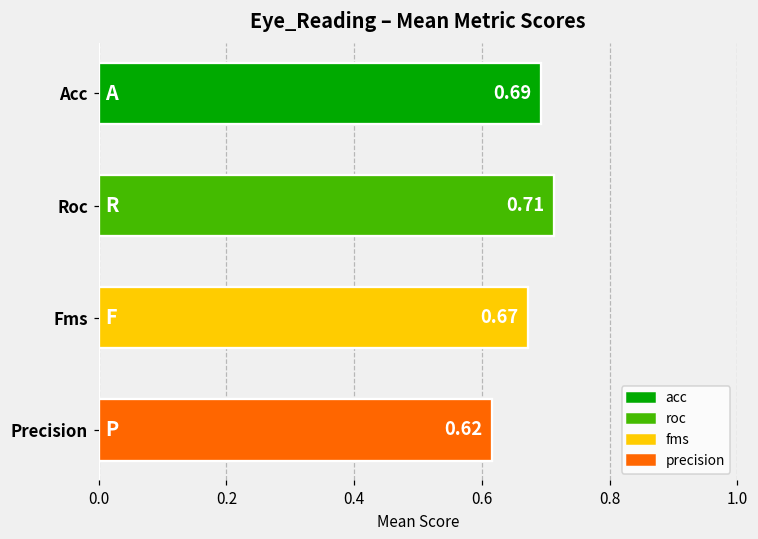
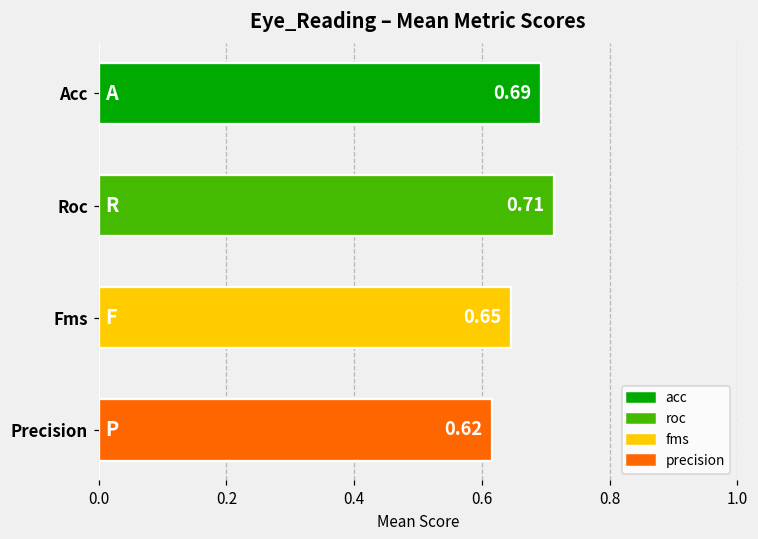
Fms: 0.67 -> 0.65
